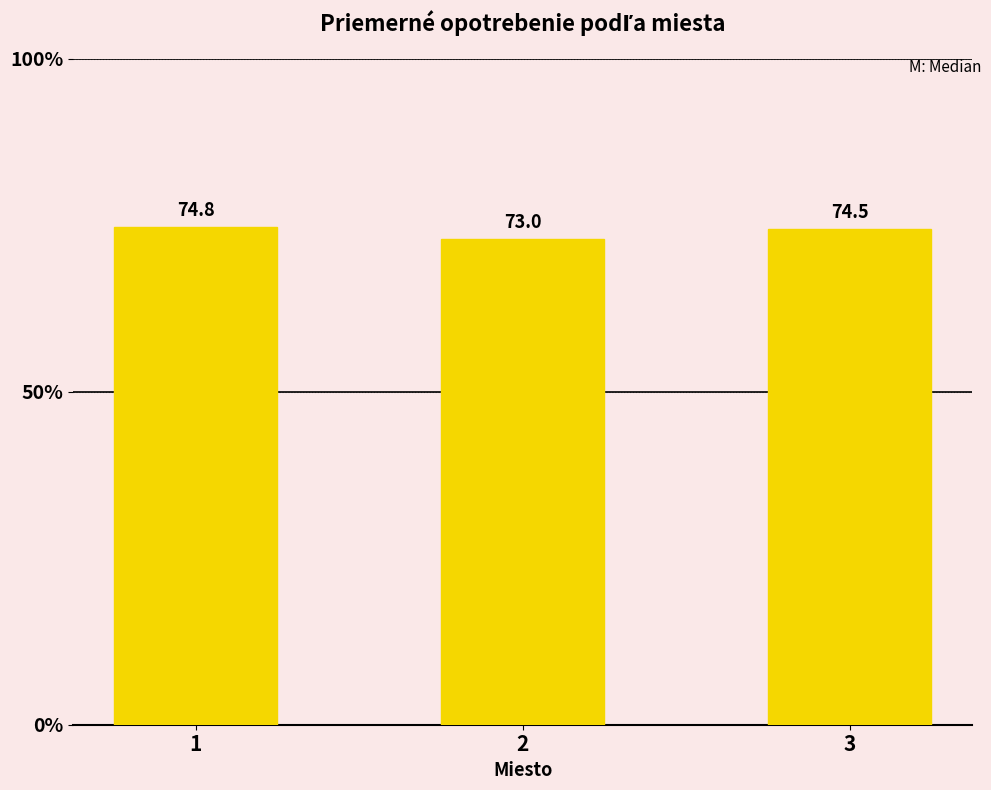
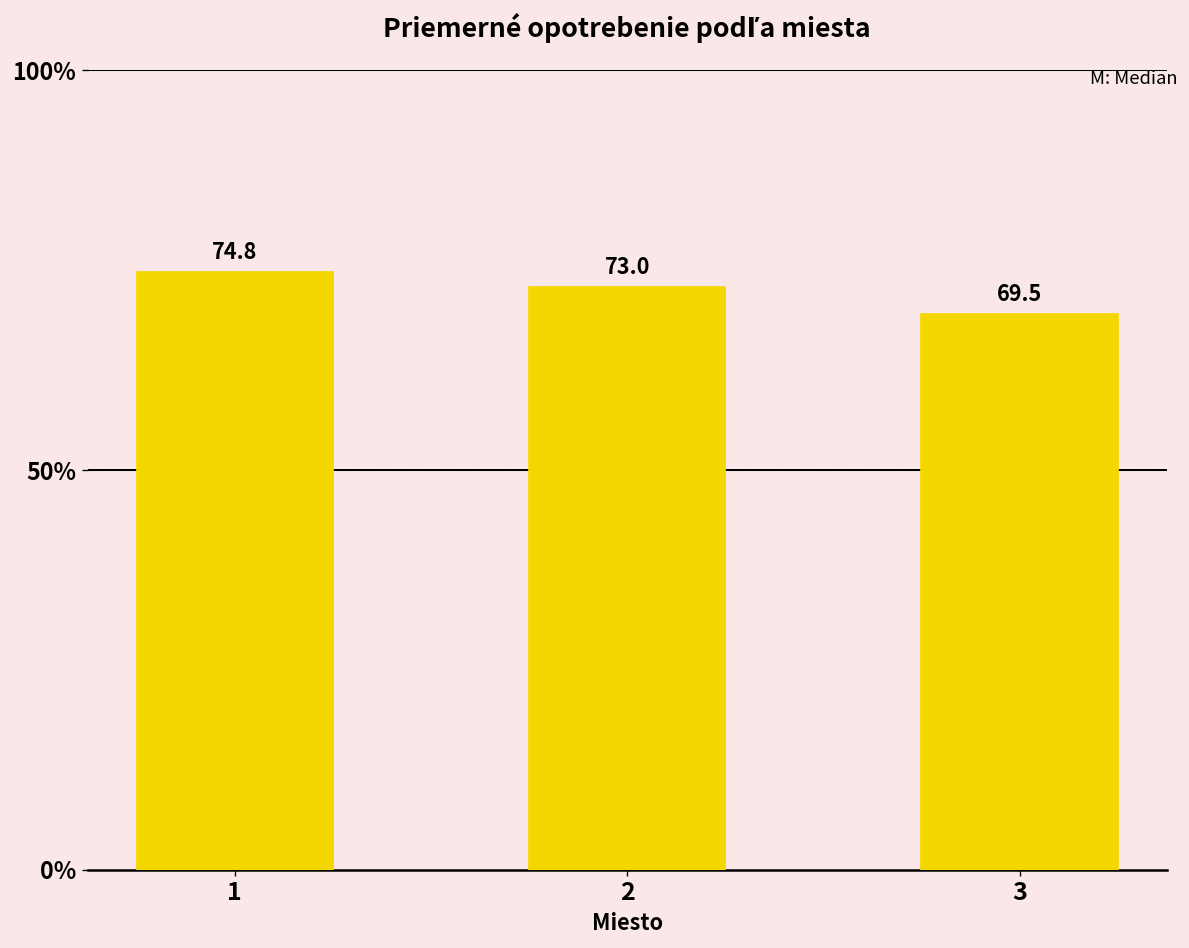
3: 74.5 -> 69.5
